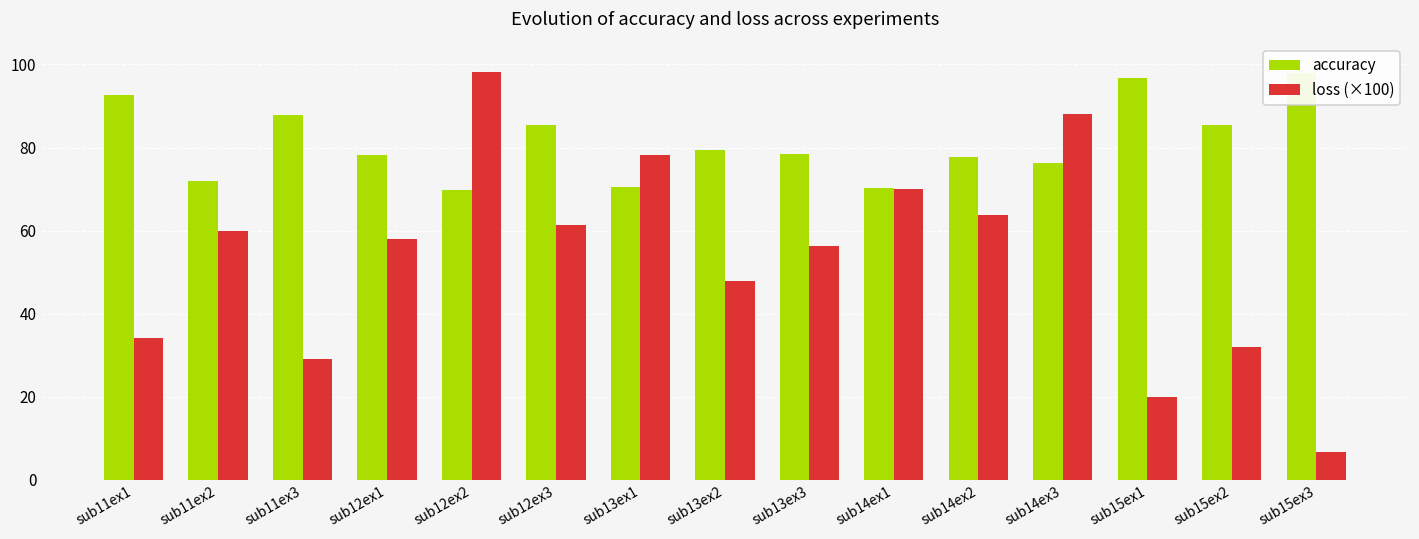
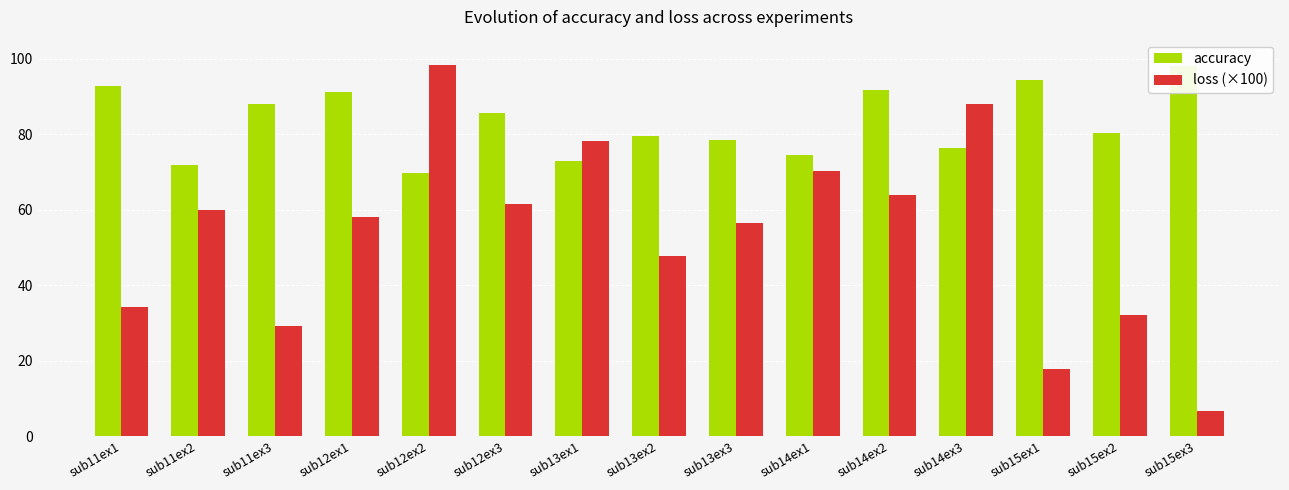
accuracy, sub12ex1: 78 -> 91
accuracy, sub13ex1: 71 -> 73
accuracy, sub14ex1: 70 -> 74
accuracy, sub14ex2: 78 -> 92
accuracy, sub15ex1: 97 -> 94
loss (×100), sub15ex1: 20 -> 18
accuracy, sub15ex2: 85 -> 80
